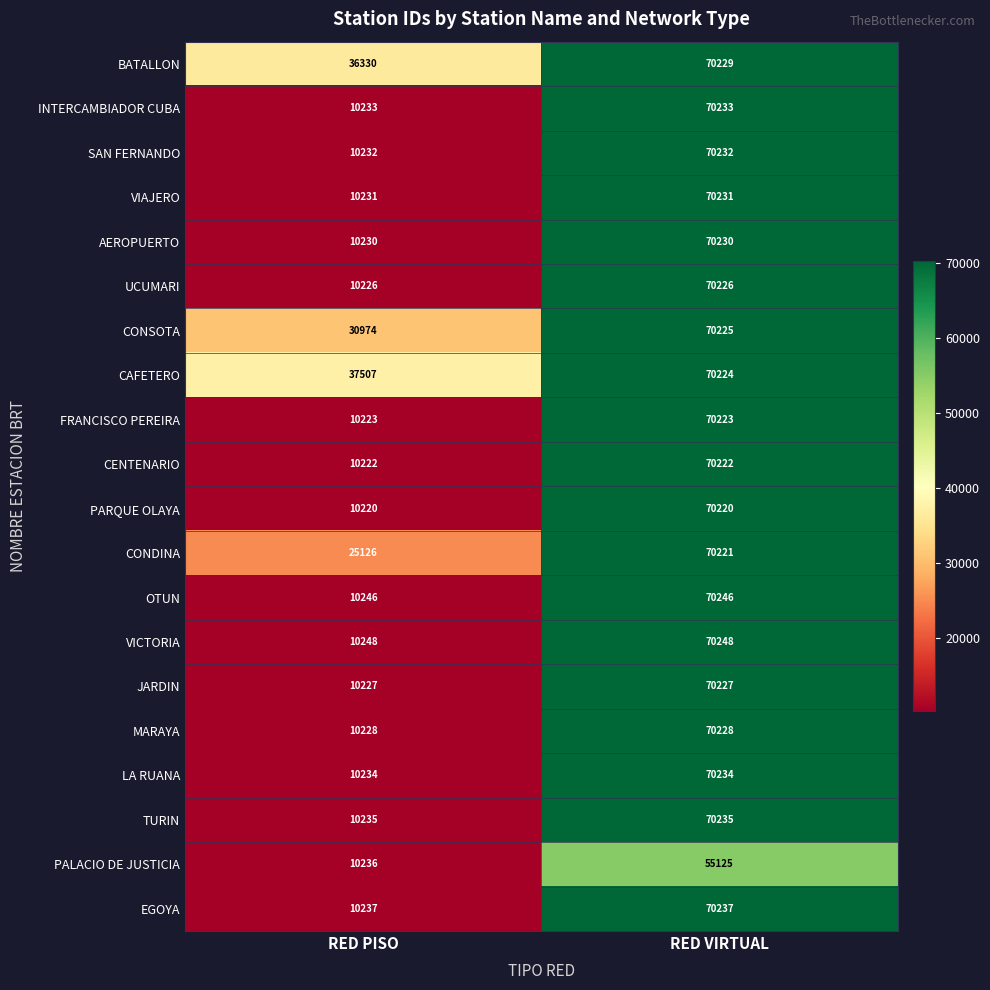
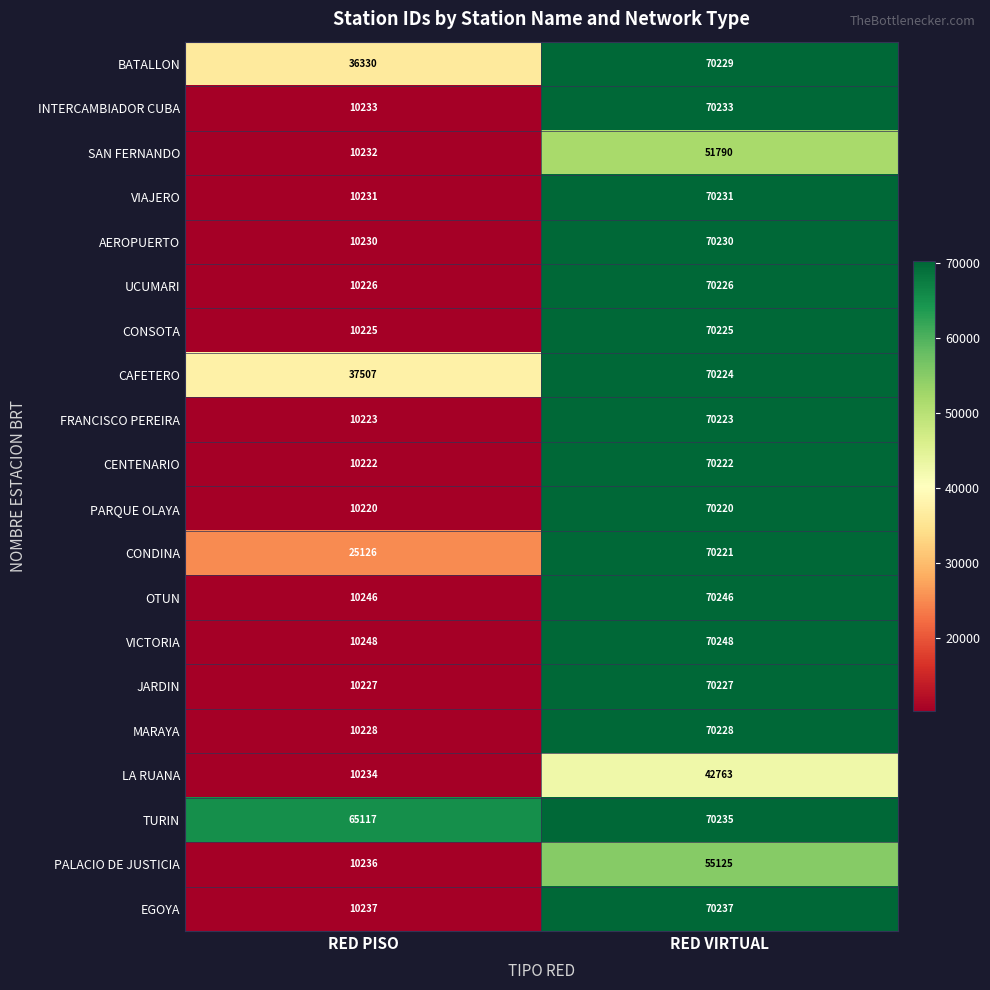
SAN FERNANDO, RED VIRTUAL: 70232 -> 51790
CONSOTA, RED PISO: 30974 -> 10225
LA RUANA, RED VIRTUAL: 70234 -> 42763
TURIN, RED PISO: 10235 -> 65117
